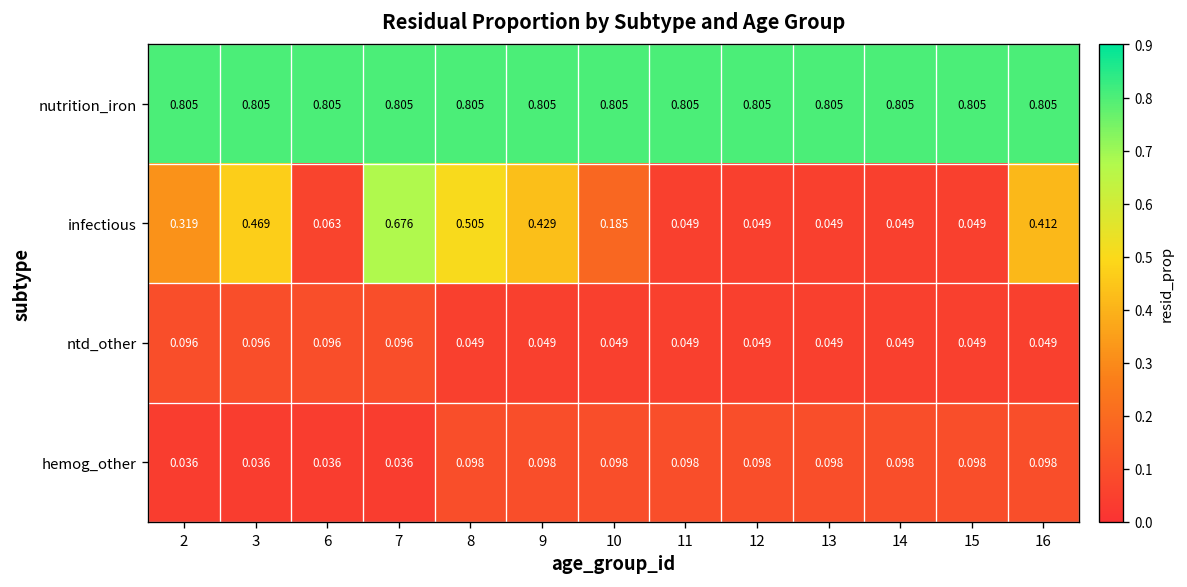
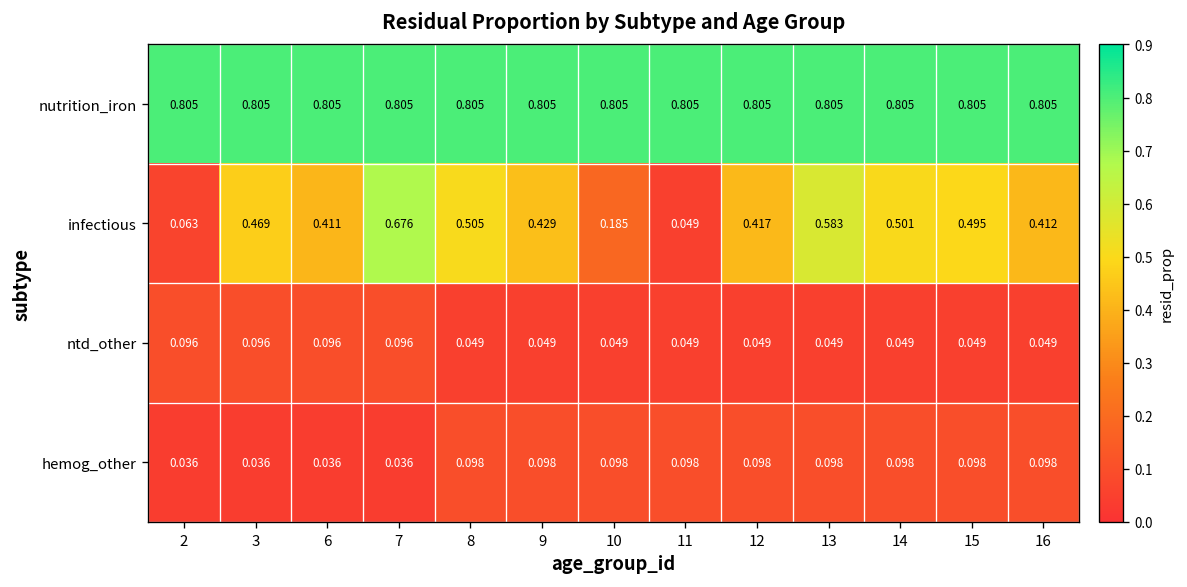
infectious, 2: 0.319 -> 0.063
infectious, 6: 0.063 -> 0.411
infectious, 12: 0.049 -> 0.417
infectious, 13: 0.049 -> 0.583
infectious, 14: 0.049 -> 0.501
infectious, 15: 0.049 -> 0.495
